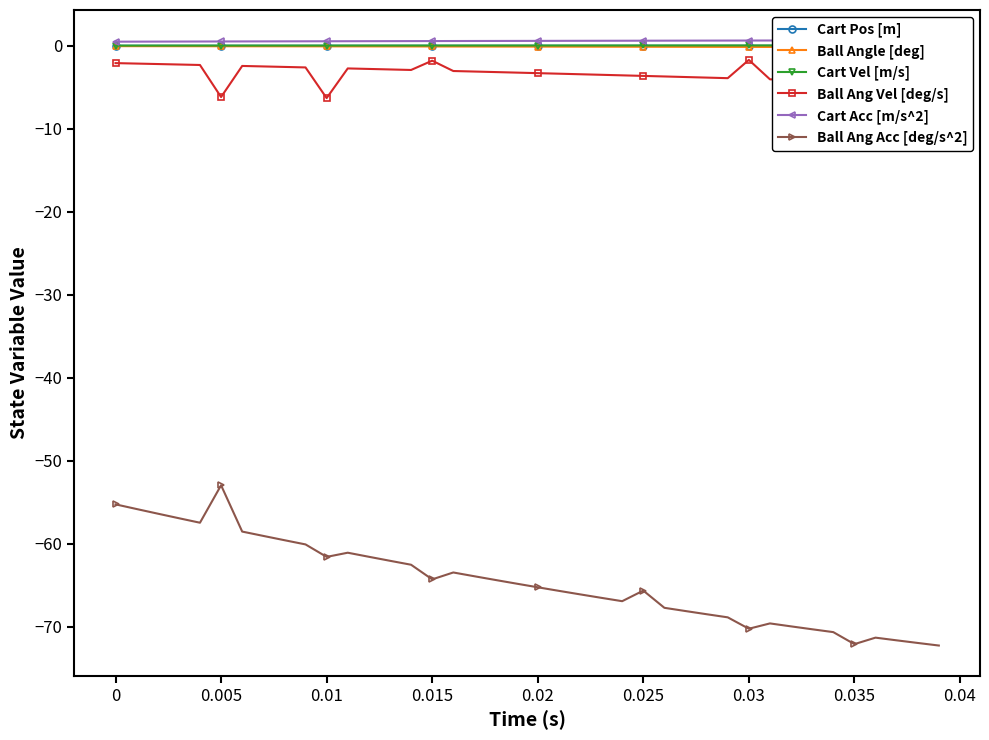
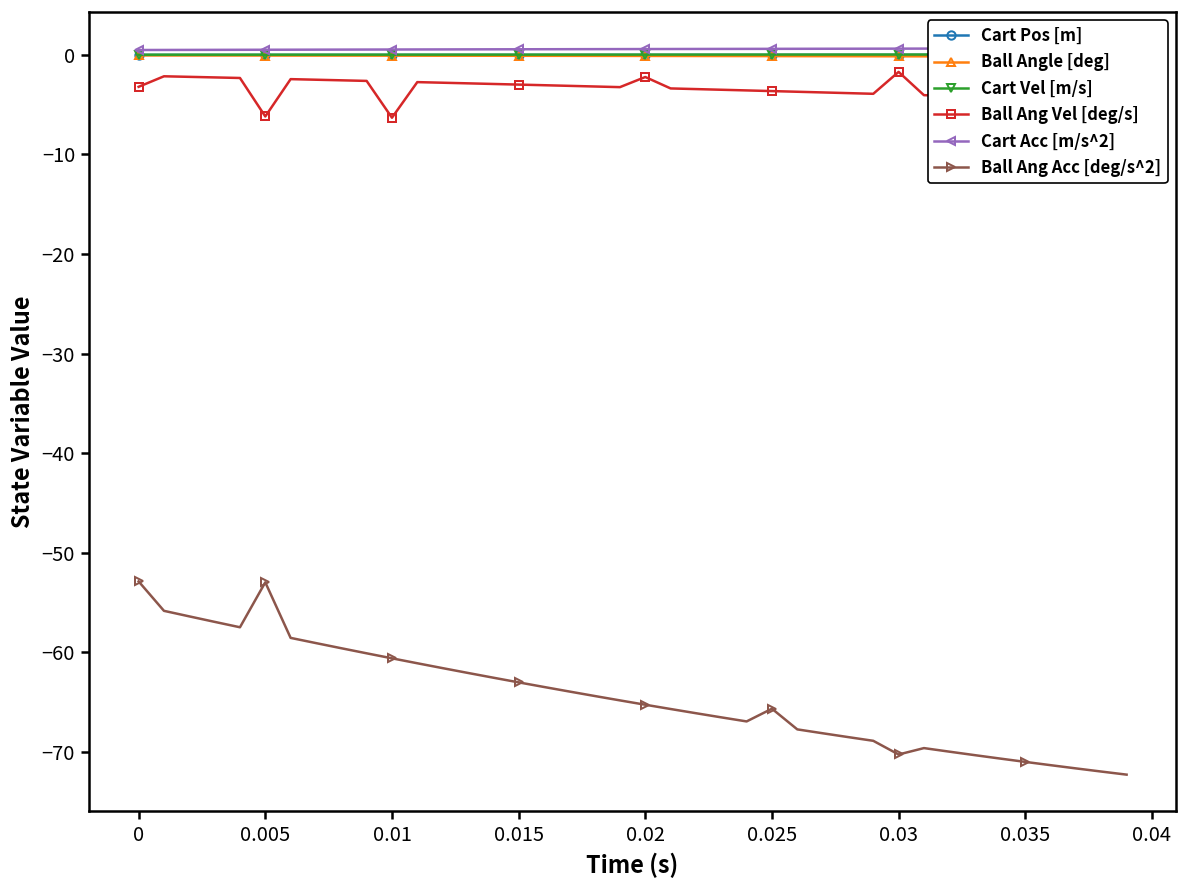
Ball Ang Vel [deg/s], 0: -2 -> -3
Ball Ang Acc [deg/s^2], 0: -55 -> -53
Ball Ang Acc [deg/s^2], 0.01: -62 -> -61
Ball Ang Vel [deg/s], 0.015: -2 -> -3
Ball Ang Acc [deg/s^2], 0.015: -64 -> -63
Ball Ang Vel [deg/s], 0.02: -3 -> -2
Ball Ang Acc [deg/s^2], 0.035: -72 -> -71
